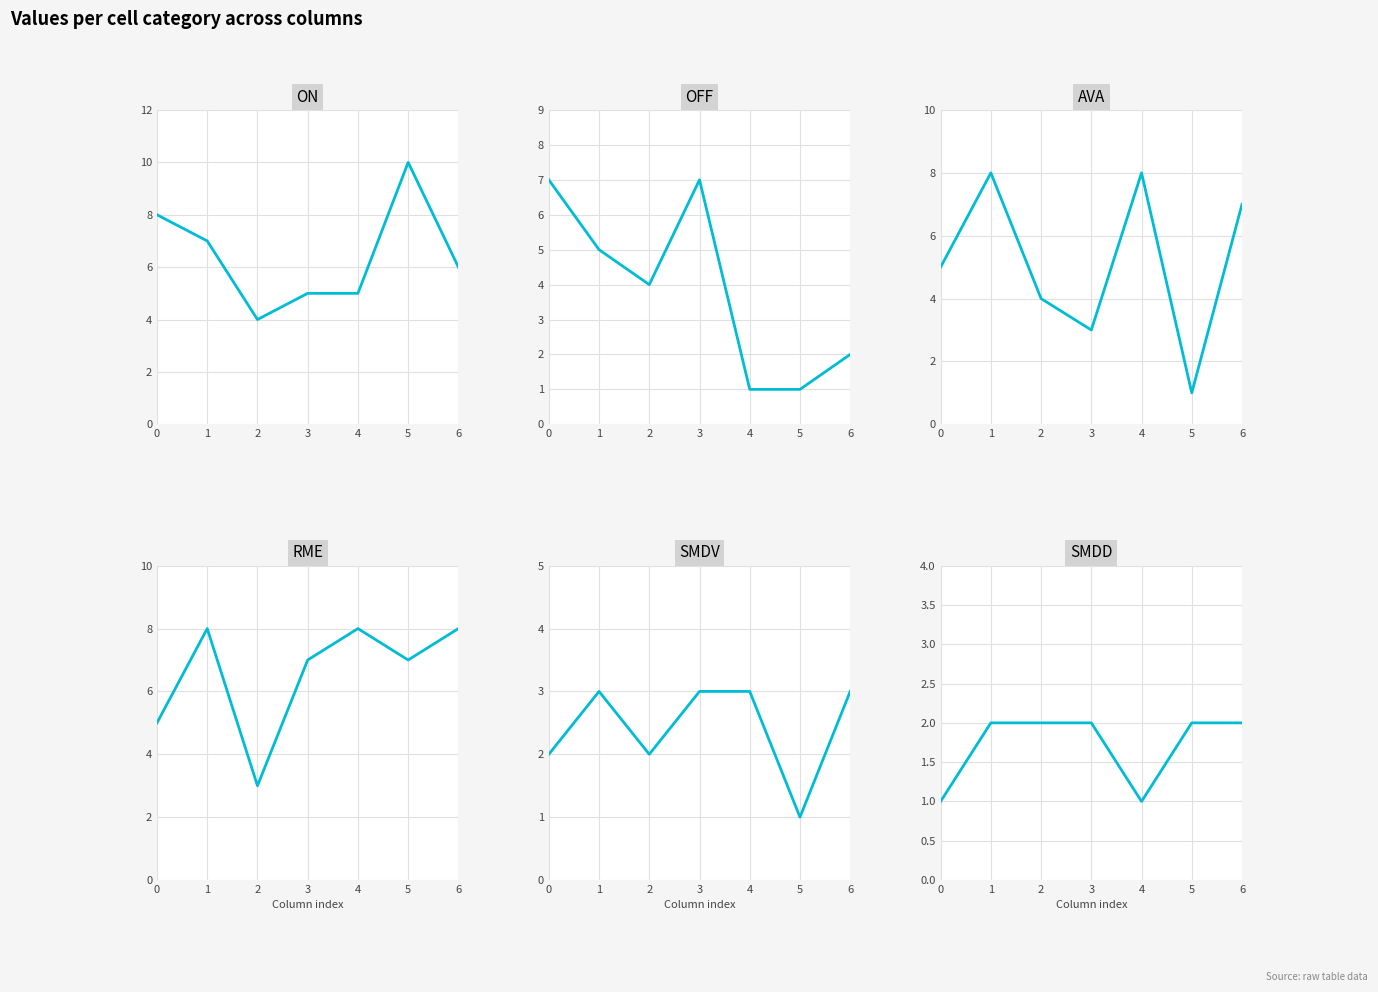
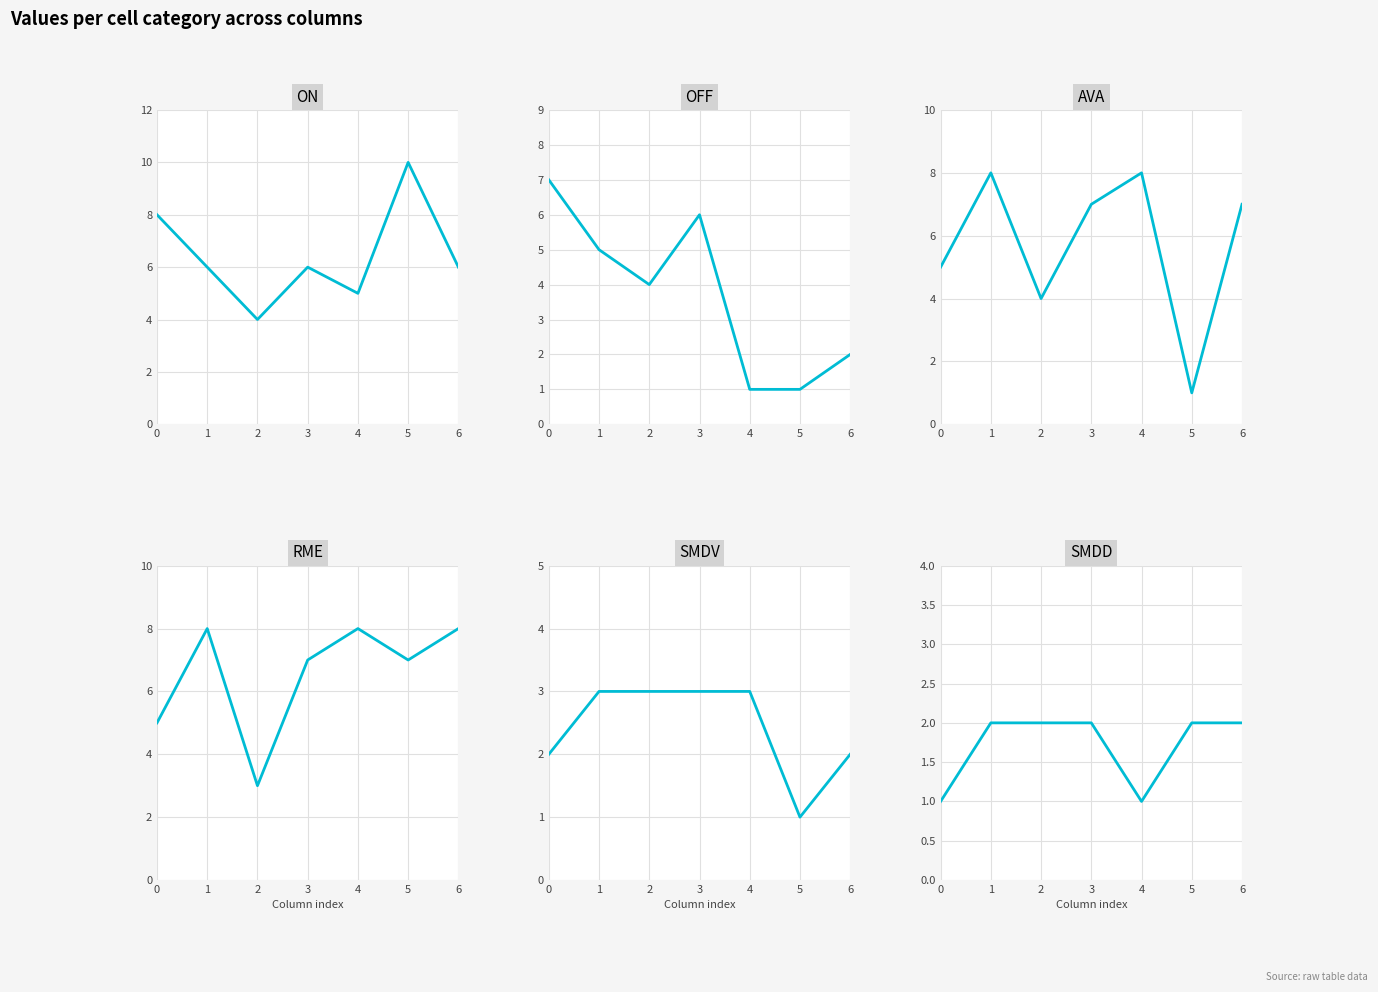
ON, 1: 7 -> 6
ON, 3: 5 -> 6
OFF, 3: 7 -> 6
AVA, 3: 3 -> 7
SMDV, 2: 2 -> 3
SMDV, 6: 3 -> 2
